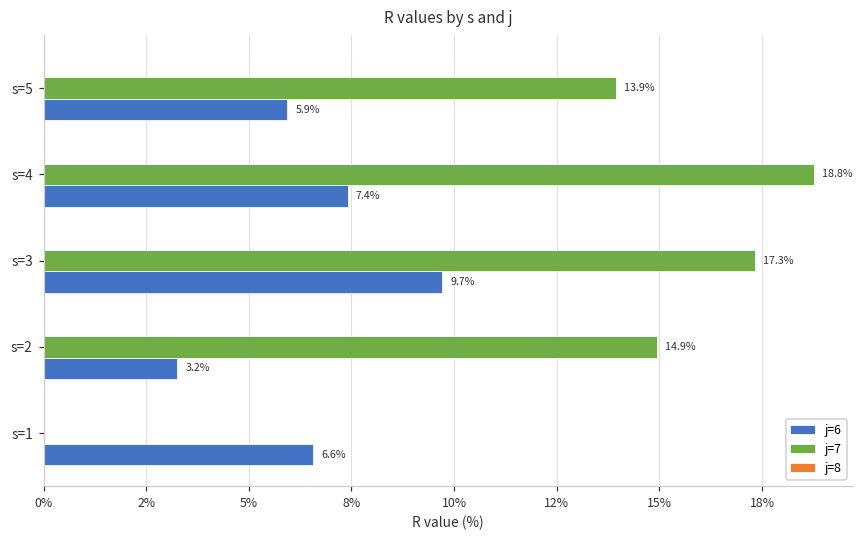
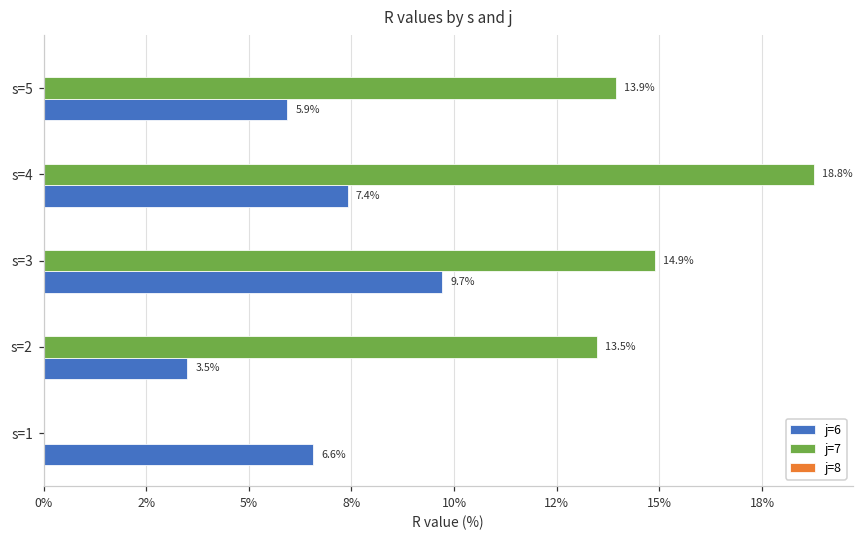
j=7, s=3: 17.3% -> 14.9%
j=7, s=2: 14.9% -> 13.5%
j=6, s=2: 3.2% -> 3.5%
